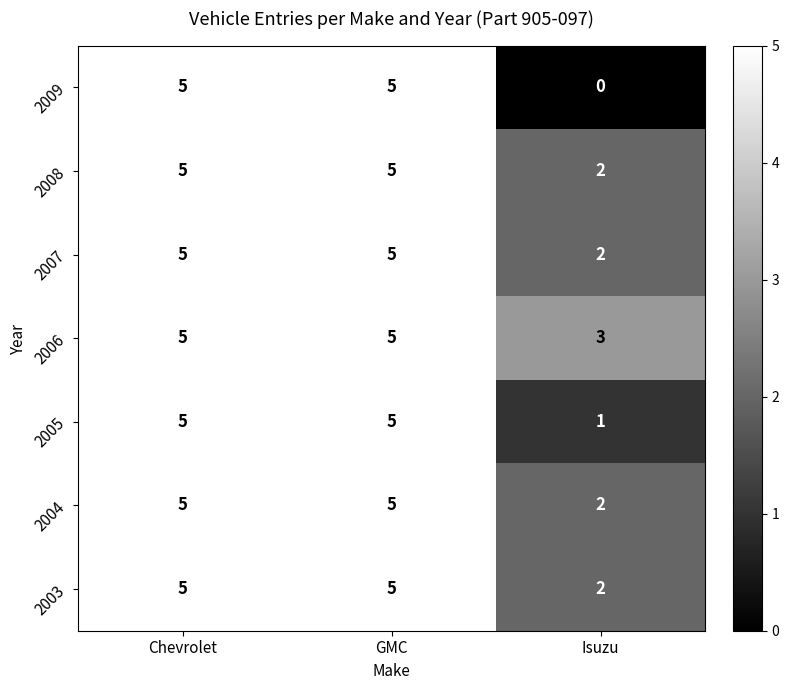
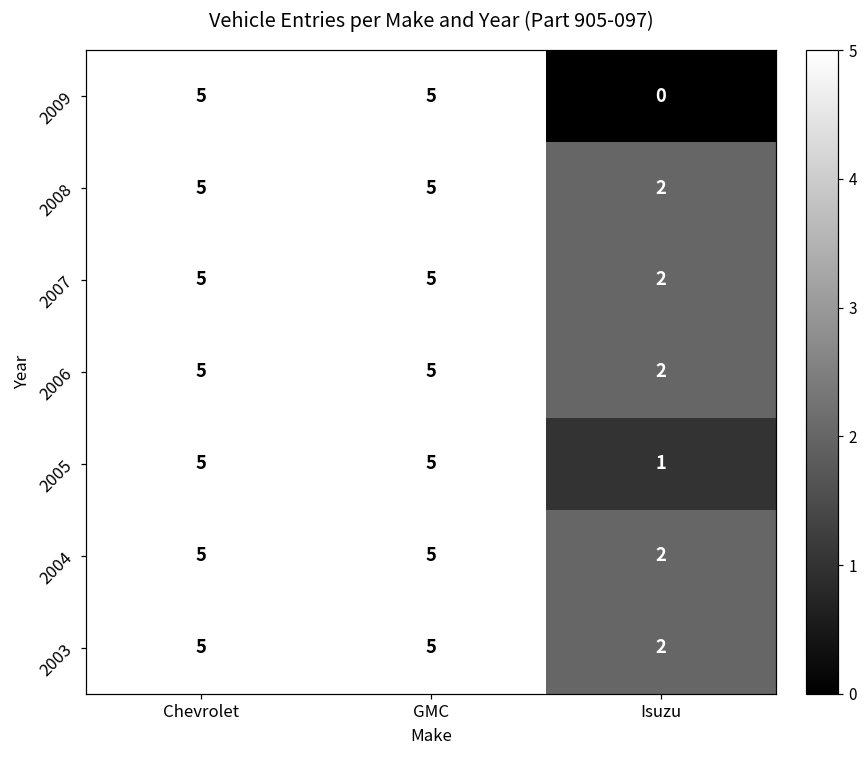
2006, Isuzu: 3 -> 2
